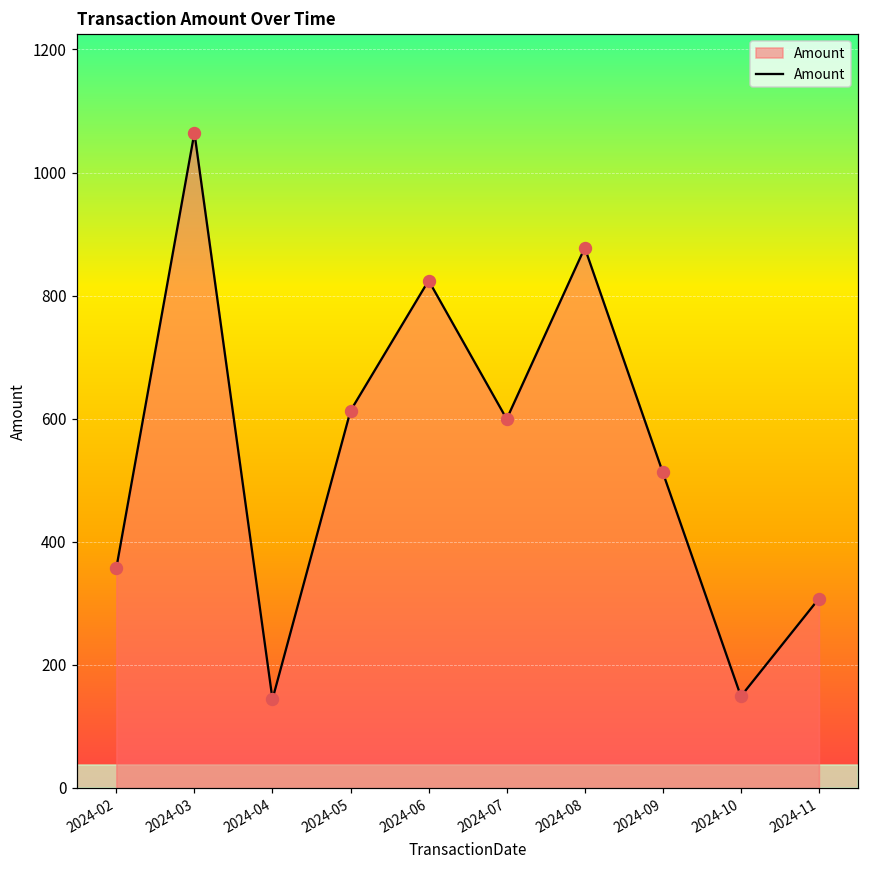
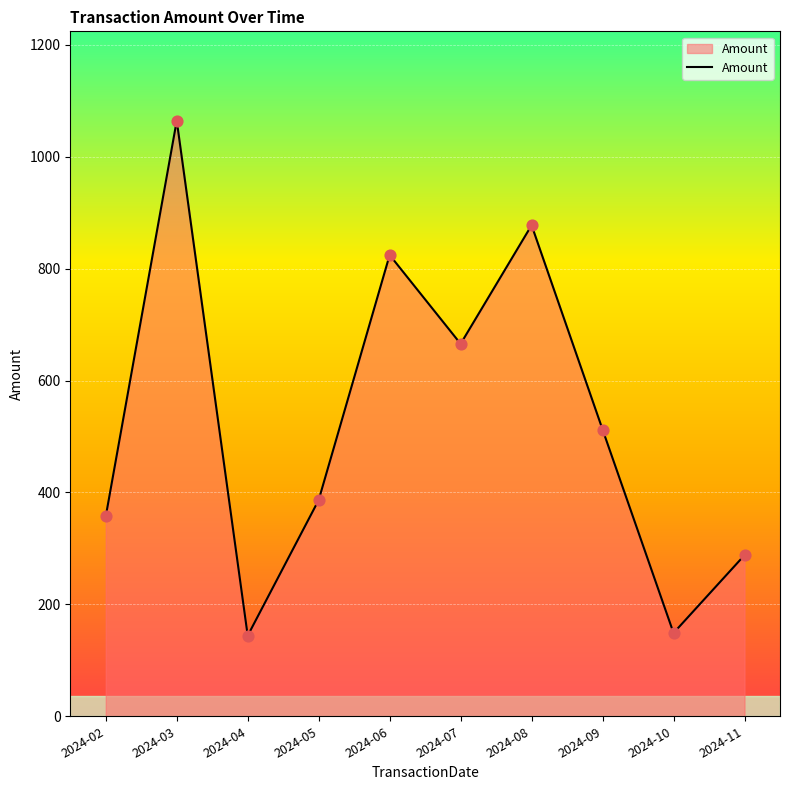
2024-05: 610 -> 390
2024-07: 600 -> 670
2024-11: 310 -> 290
